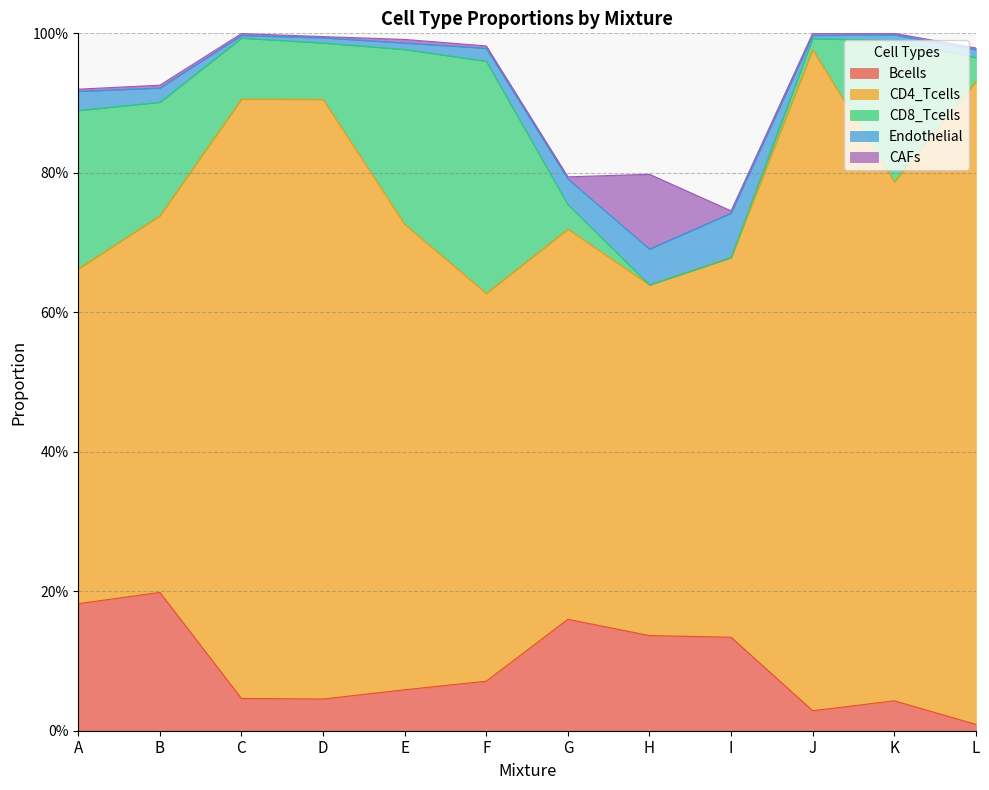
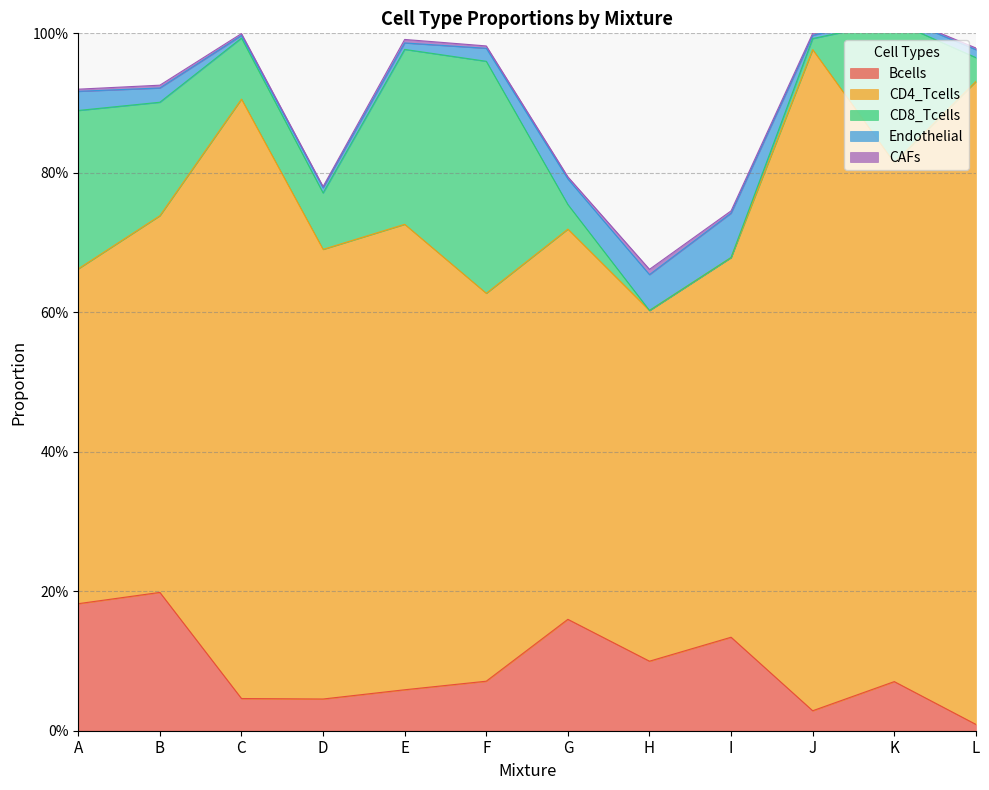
CD4_Tcells, D: 86% -> 64%
Bcells, H: 14% -> 10%
CAFs, H: 11% -> 1%
Bcells, K: 4% -> 7%
